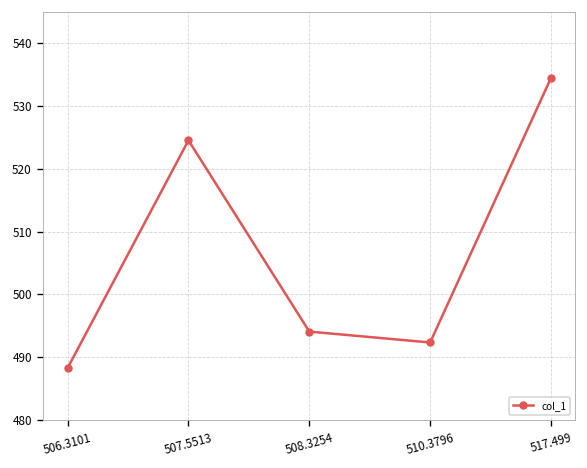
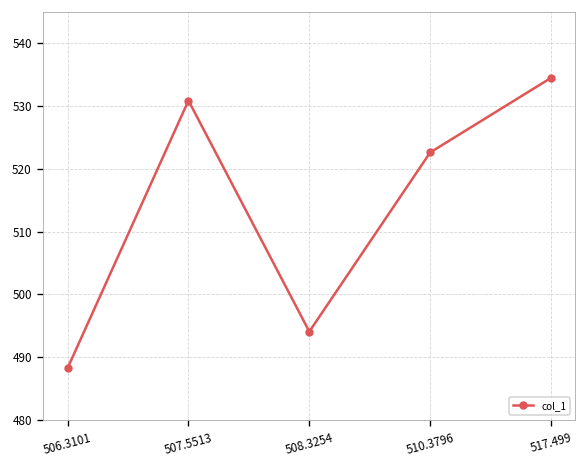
507.5513: 525 -> 531
510.3796: 492 -> 523
